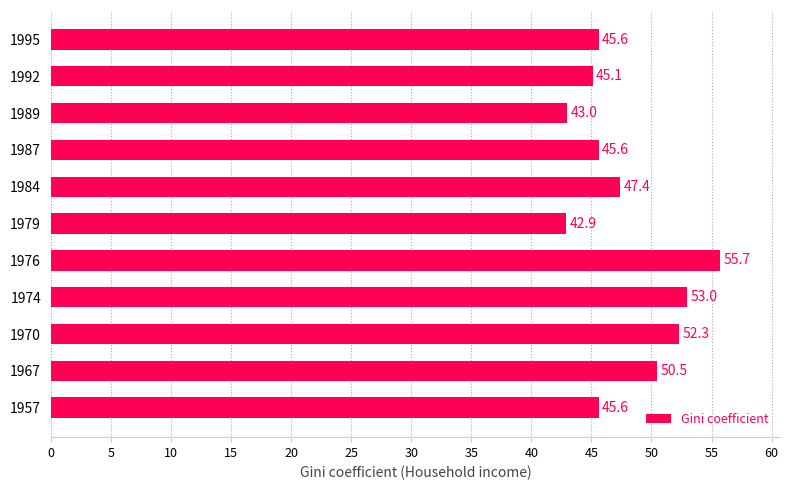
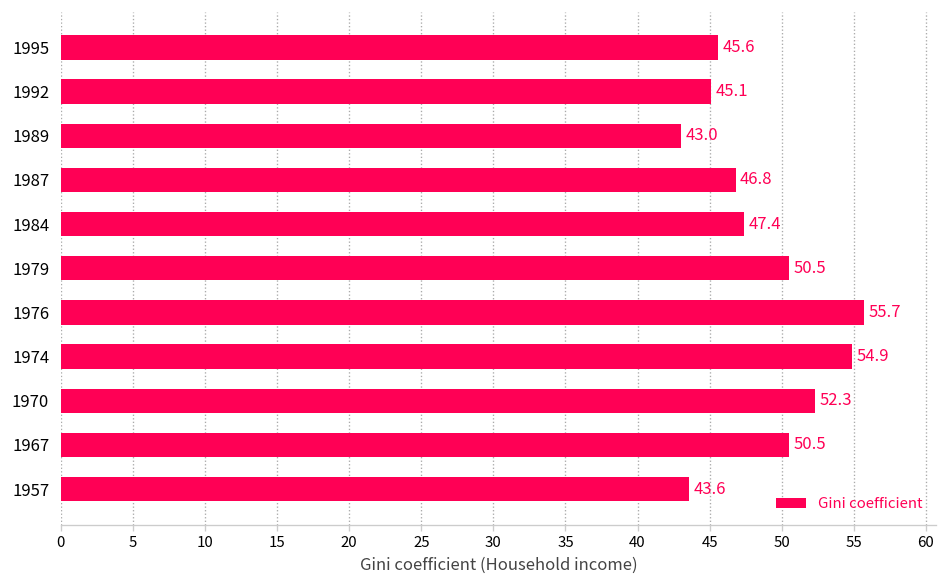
1987: 45.6 -> 46.8
1979: 42.9 -> 50.5
1974: 53.0 -> 54.9
1957: 45.6 -> 43.6
